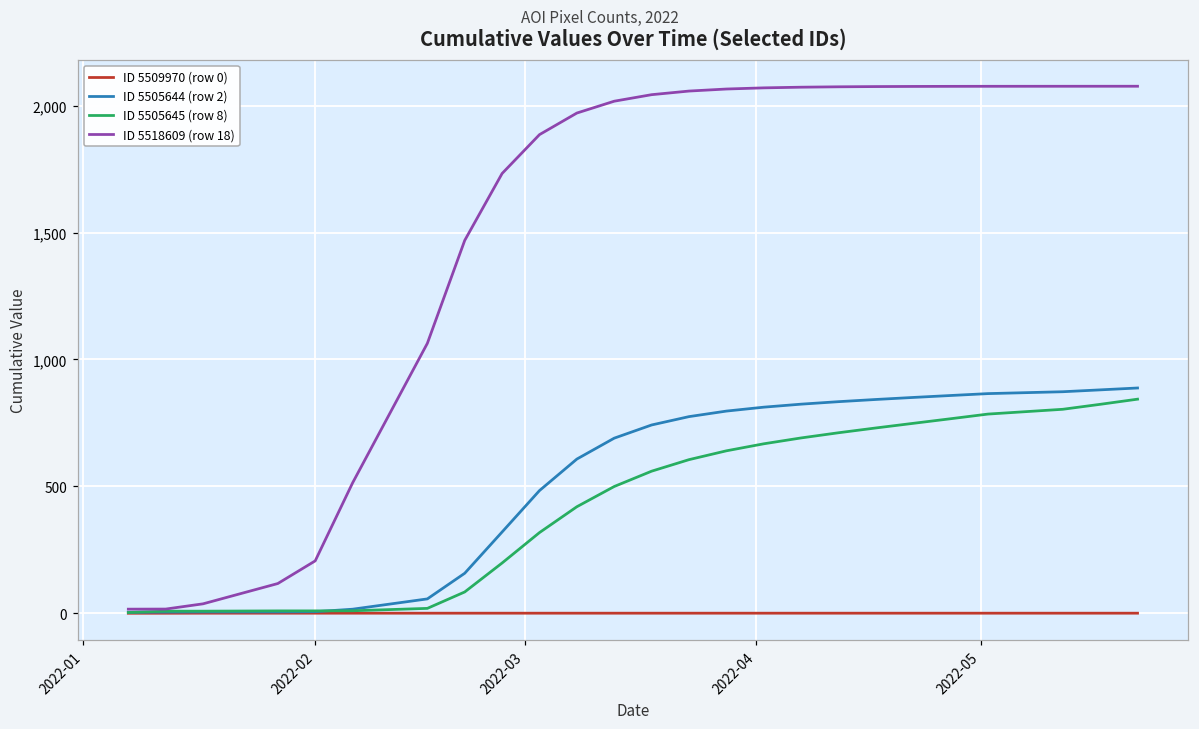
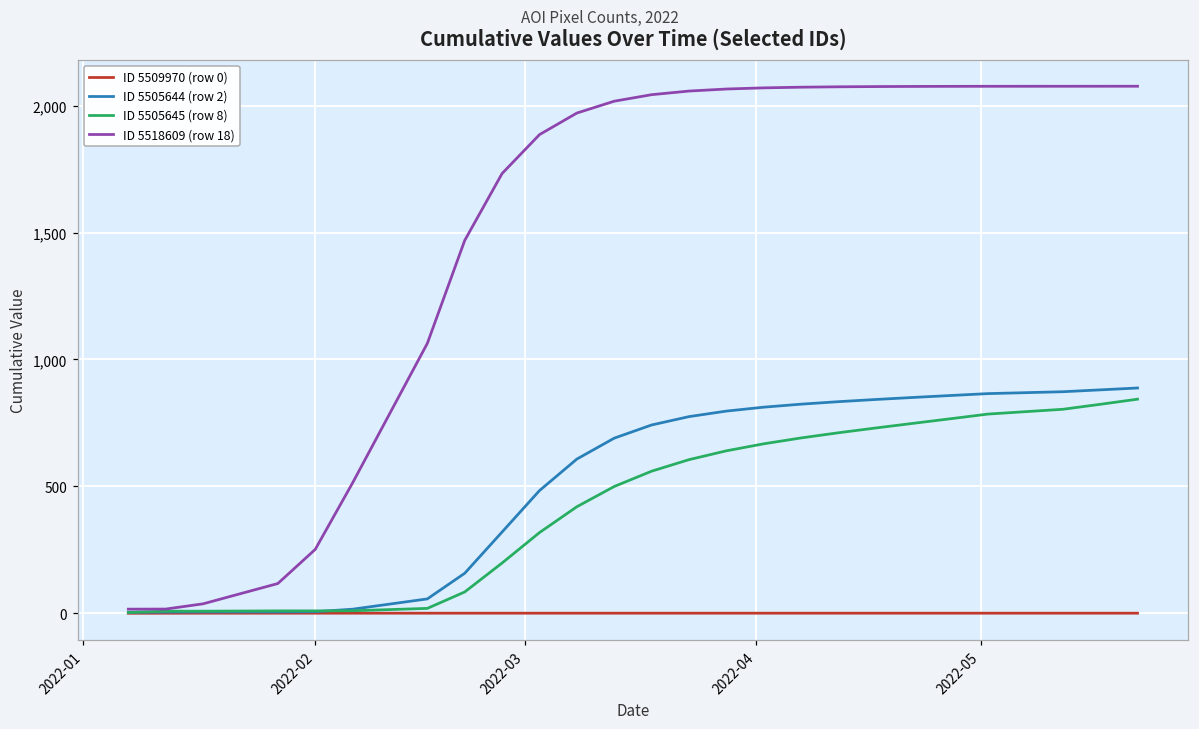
ID 5518609 (row 18), 2022-02: 210 -> 250
